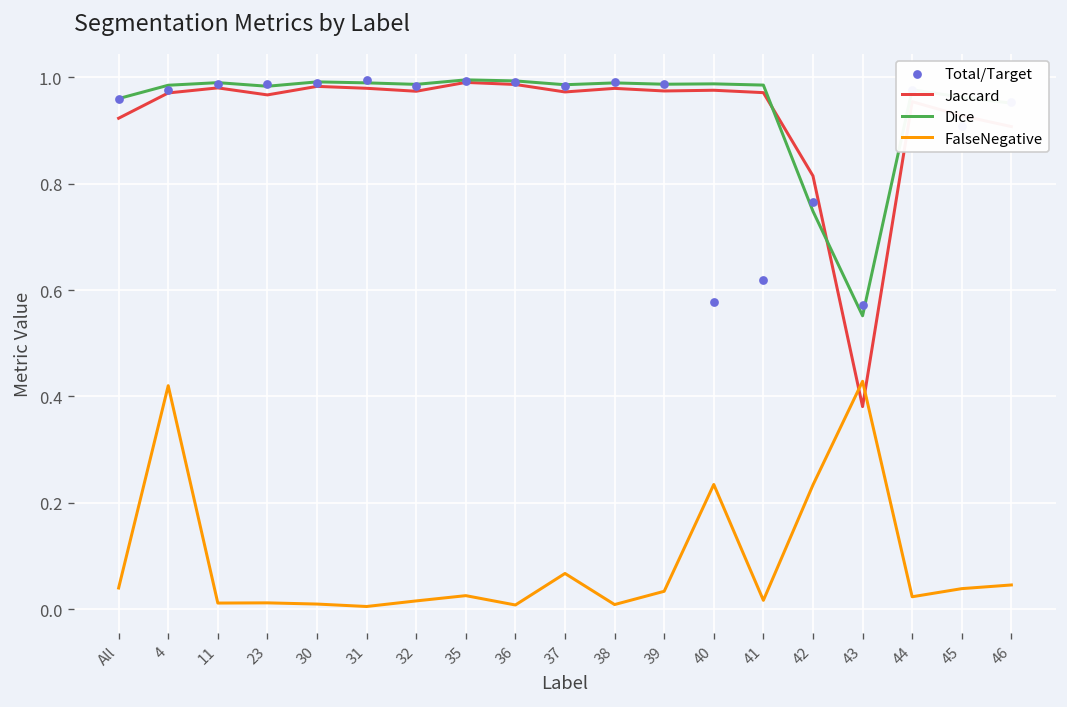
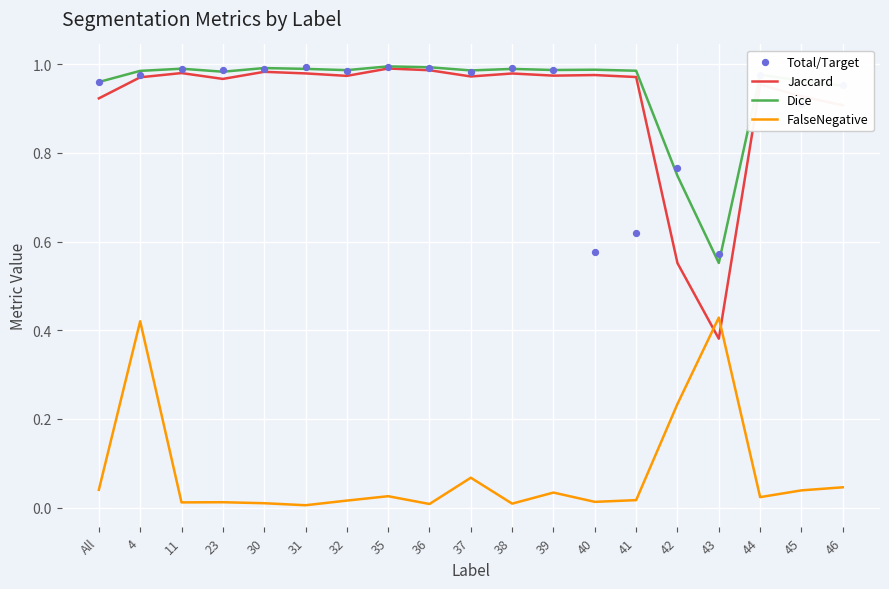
FalseNegative, 40: 0.23 -> 0.01
Jaccard, 42: 0.81 -> 0.55
